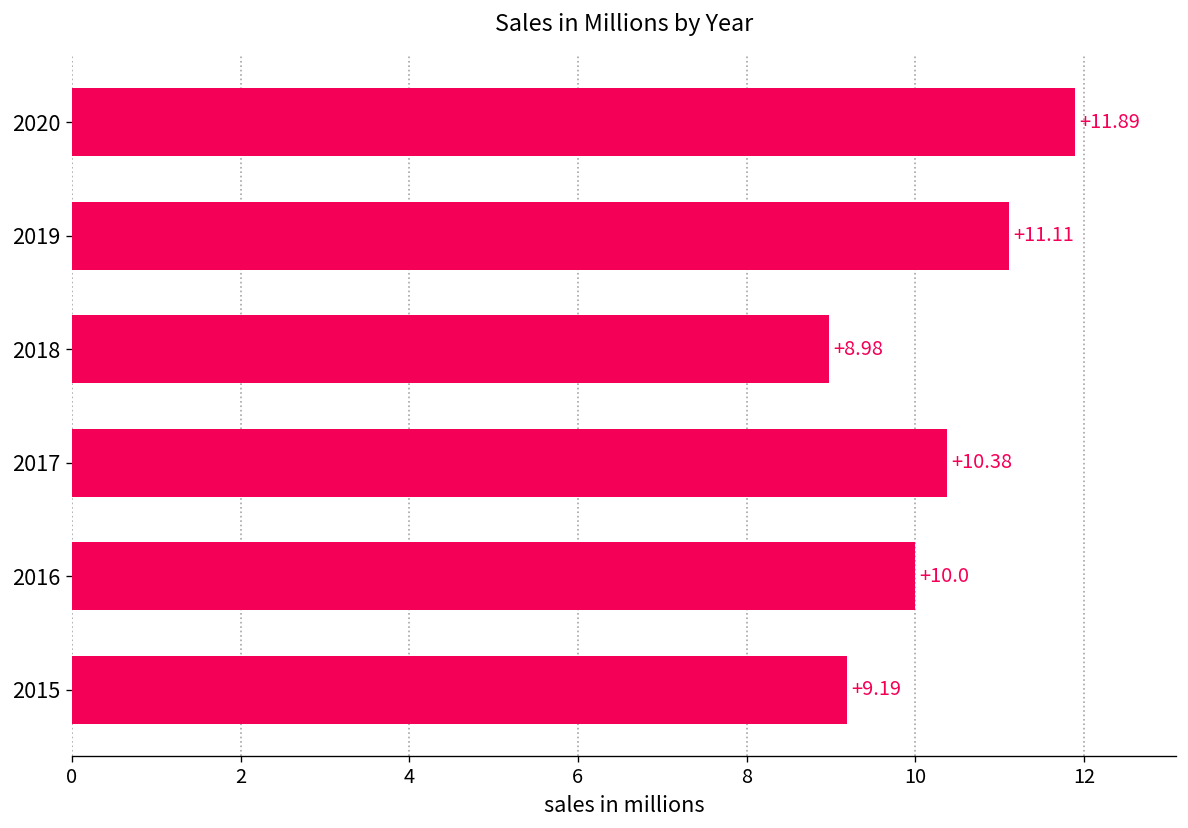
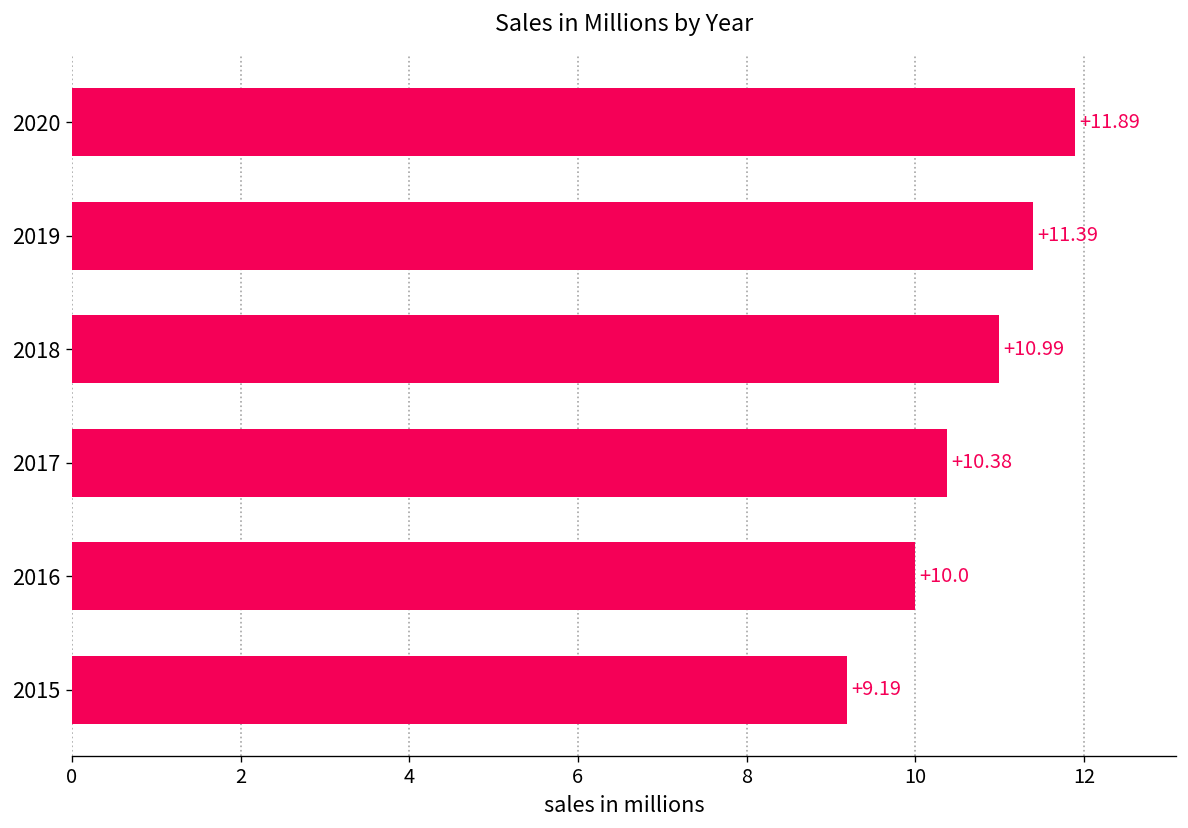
2019: +11.11 -> +11.39
2018: +8.98 -> +10.99
